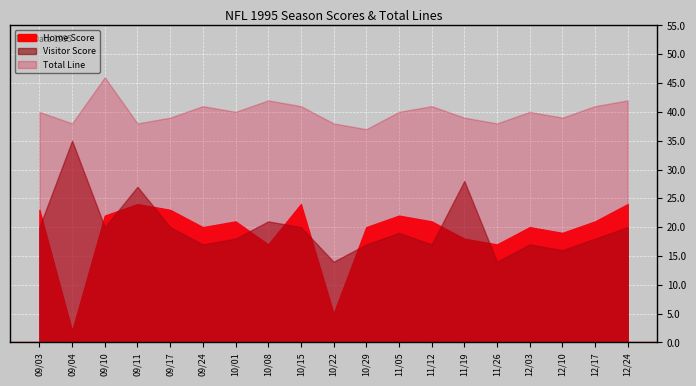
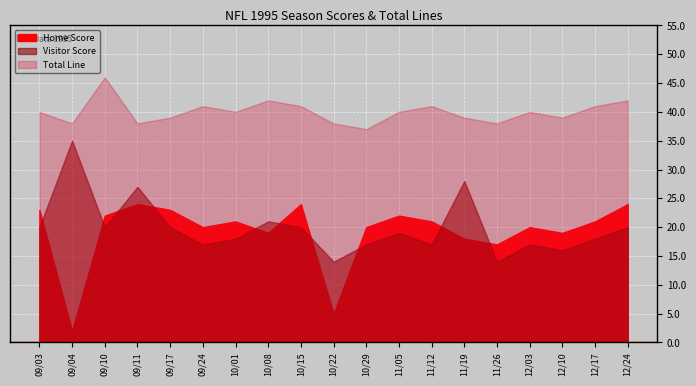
Home Score, 10/08: 17 -> 19
